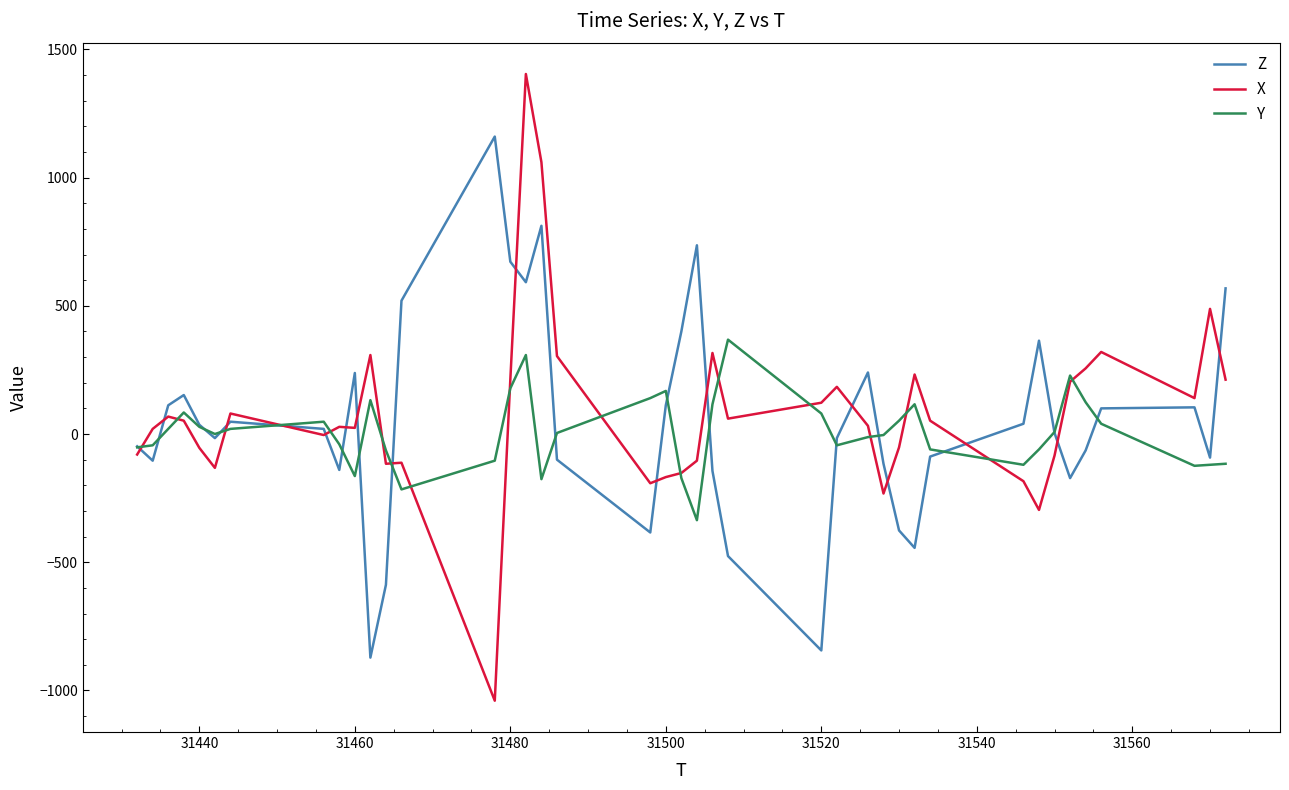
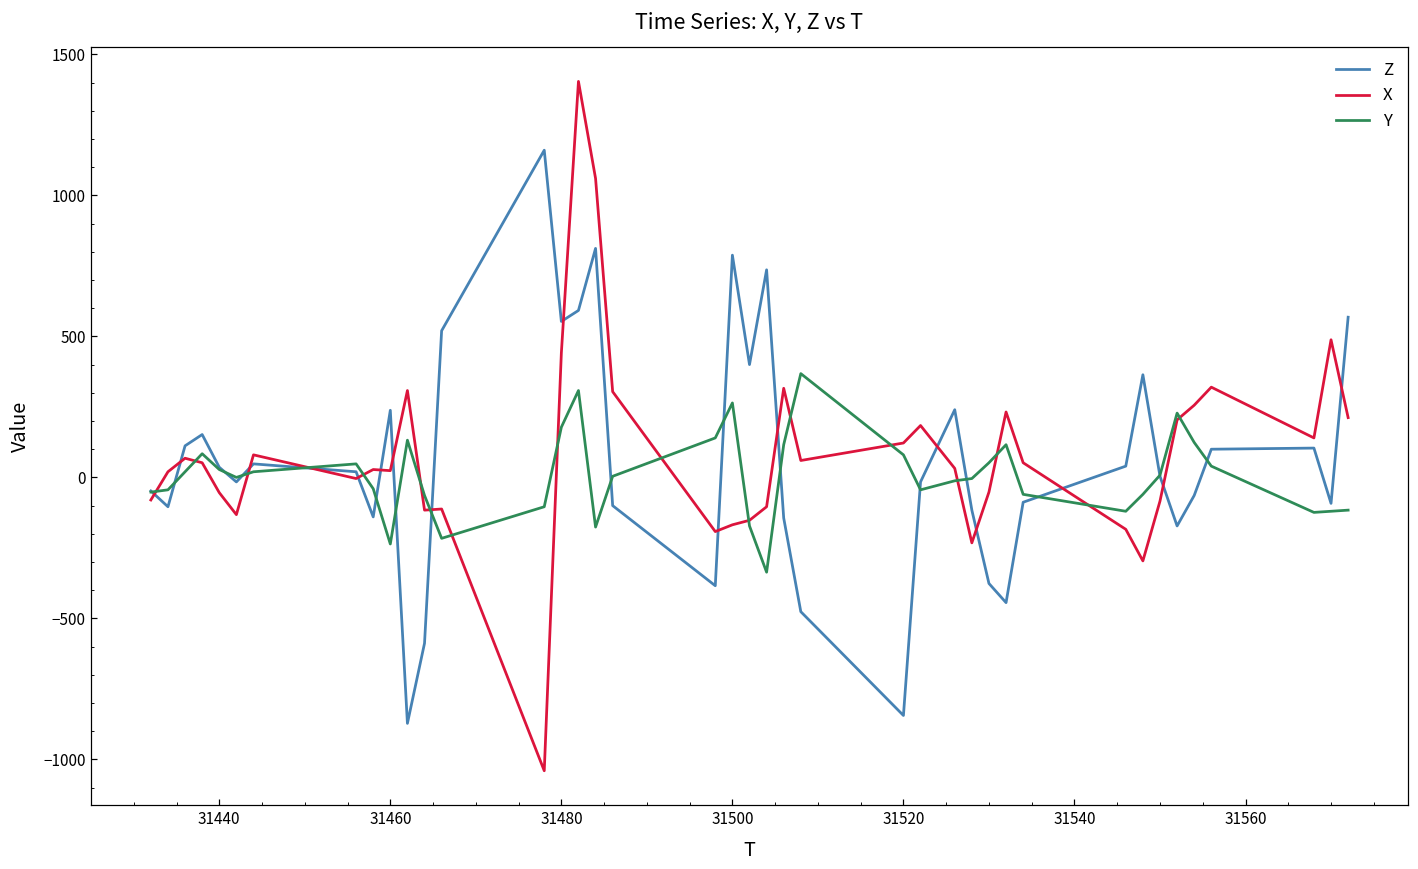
Y, 31460: -160 -> -240
Z, 31480: 670 -> 550
X, 31480: 210 -> 440
Z, 31500: 110 -> 790
Y, 31500: 170 -> 260
